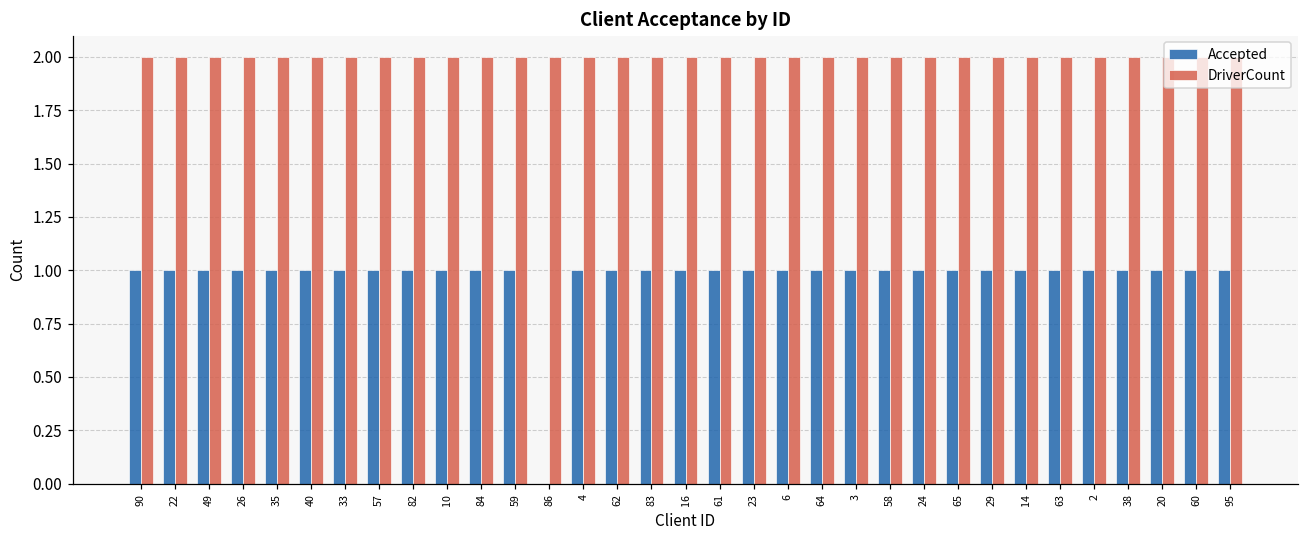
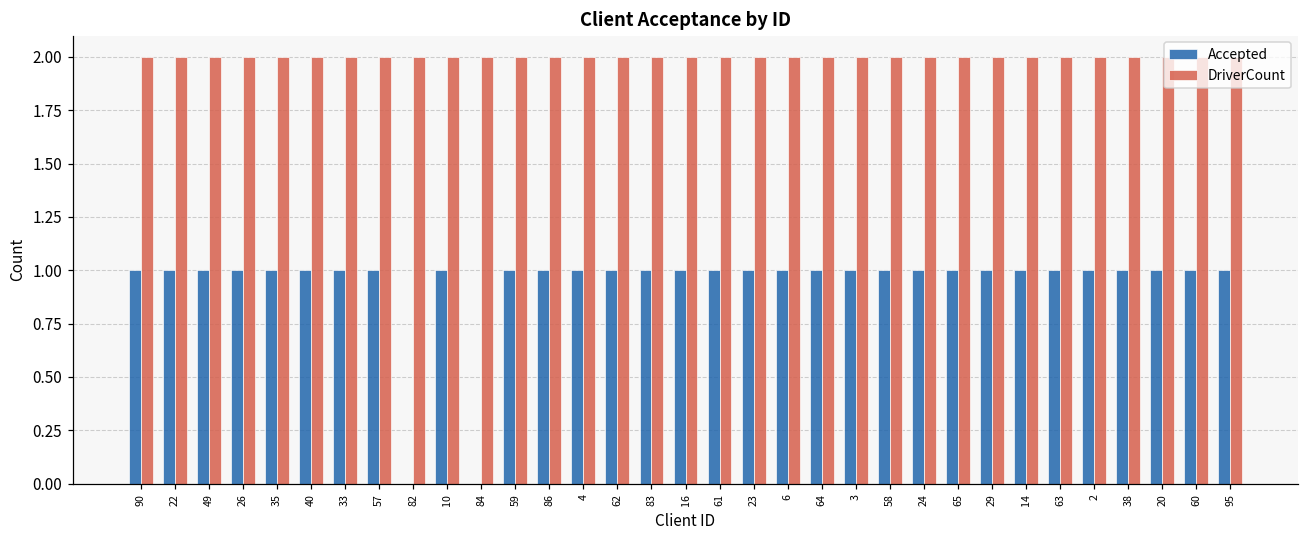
Accepted, 82: 1 -> 0
Accepted, 84: 1 -> 0
Accepted, 86: 0 -> 1
